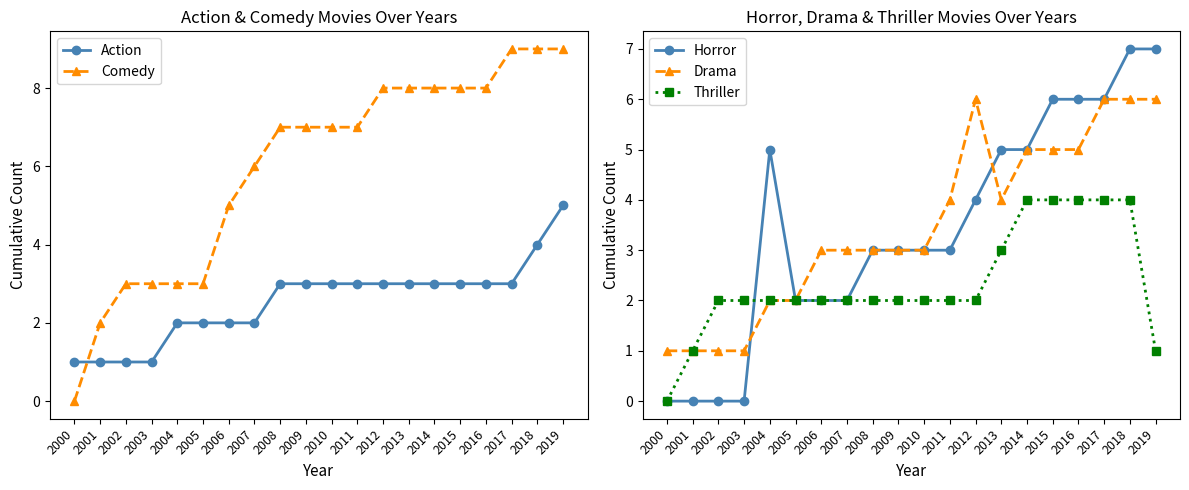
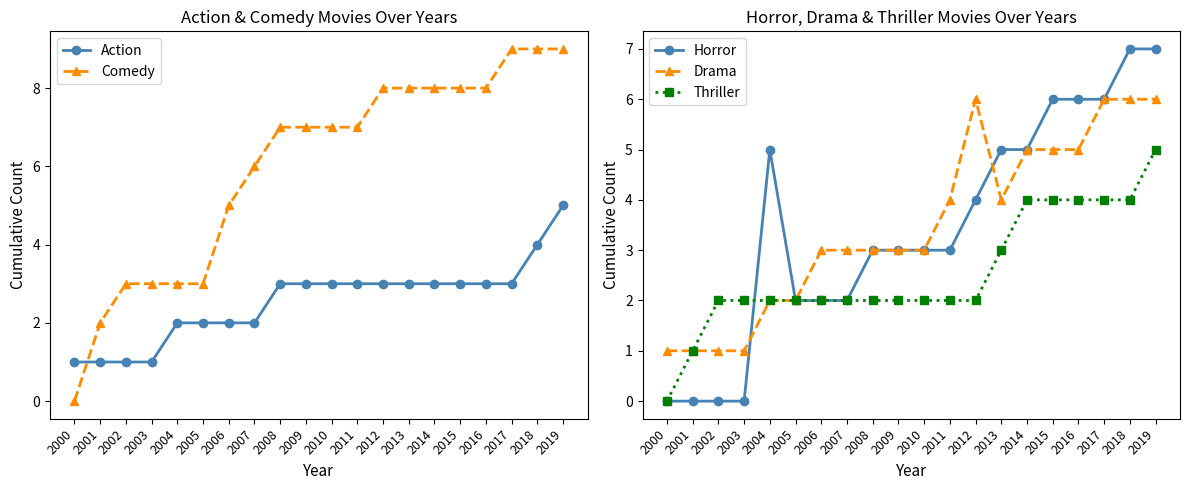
Horror, Drama & Thriller Movies Over Years, Thriller, 2019: 1 -> 5
